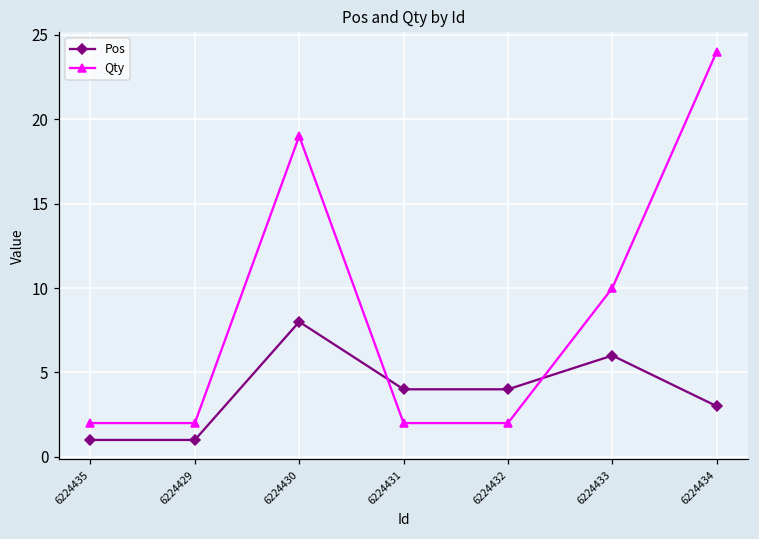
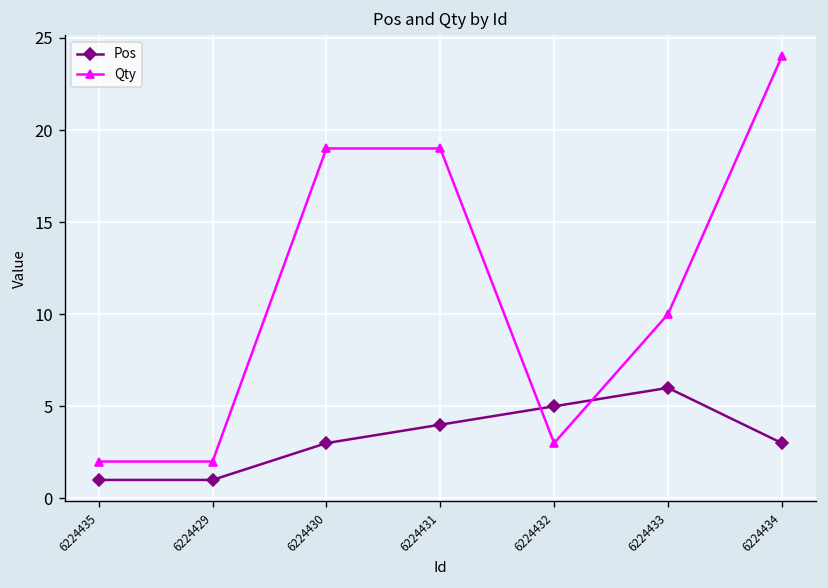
Pos, 6224430: 8 -> 3
Qty, 6224431: 2 -> 19
Pos, 6224432: 4 -> 5
Qty, 6224432: 2 -> 3
